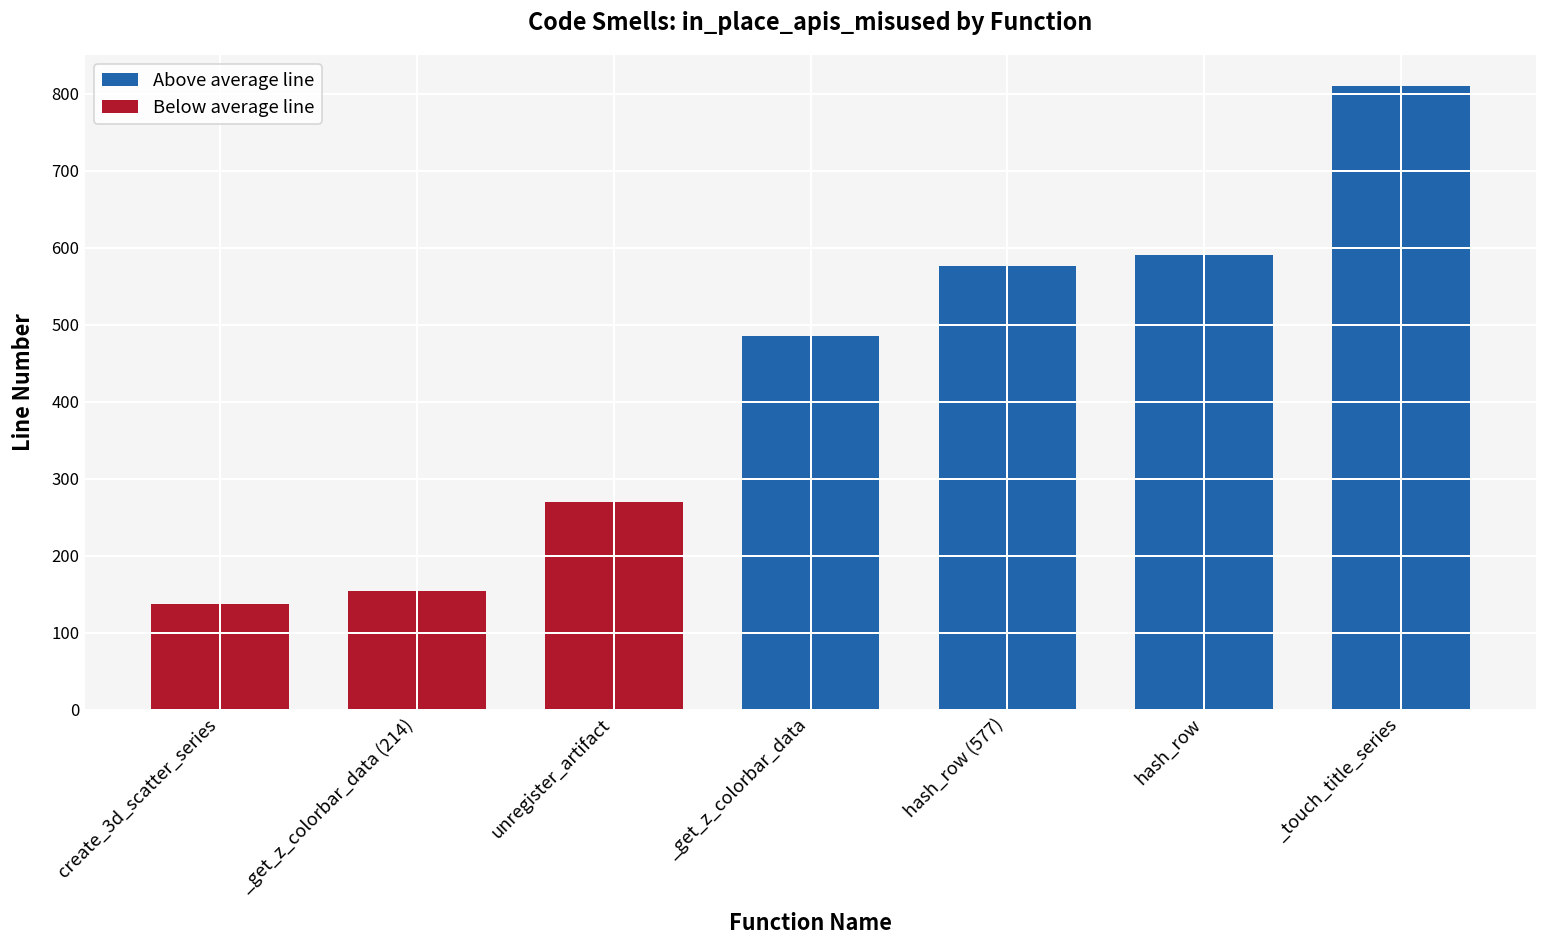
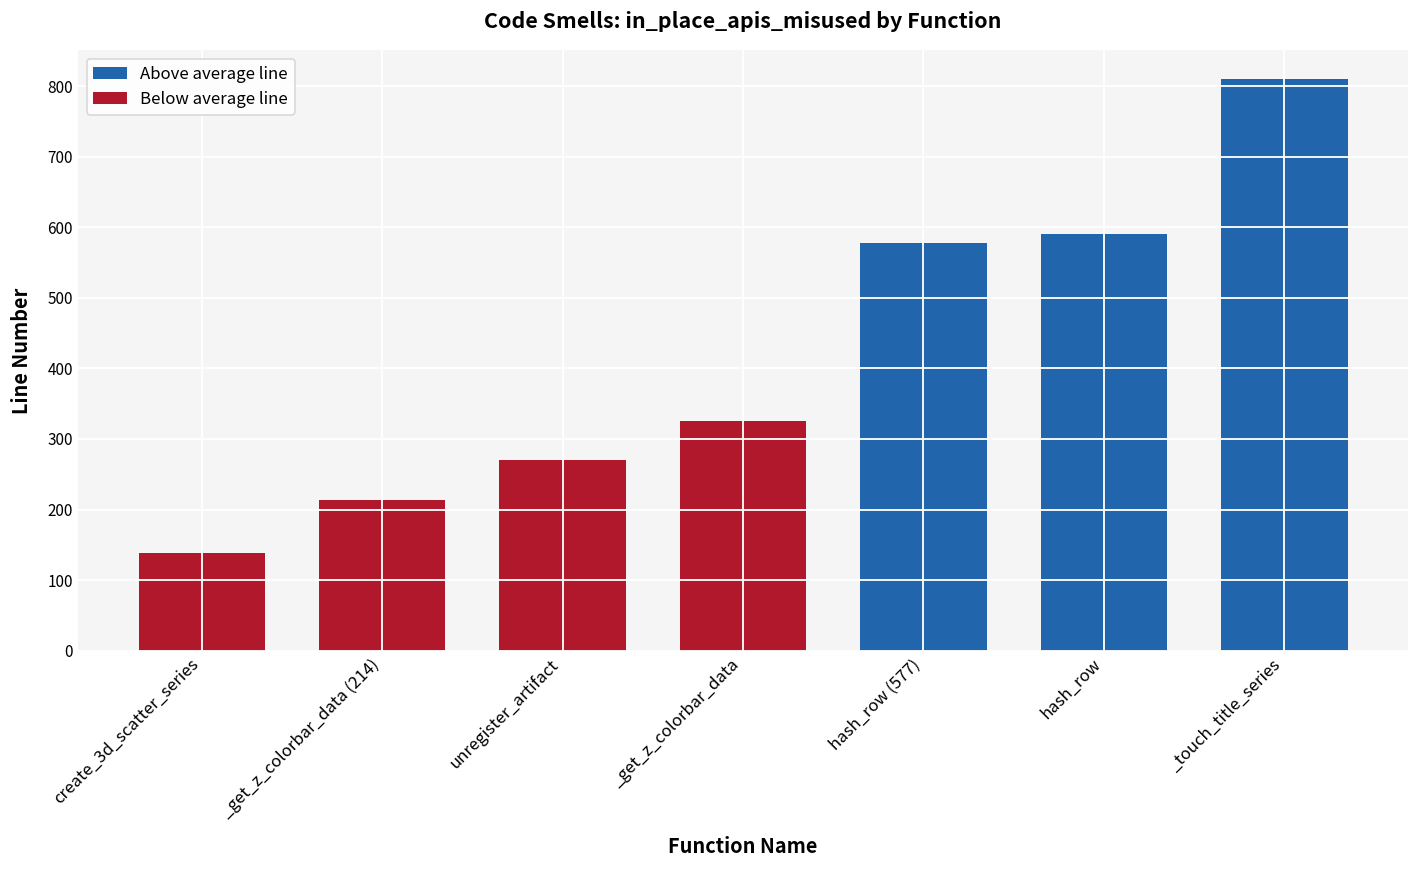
_get_z_colorbar_data (214): 160 -> 210
_get_z_colorbar_data: 490 -> 330
